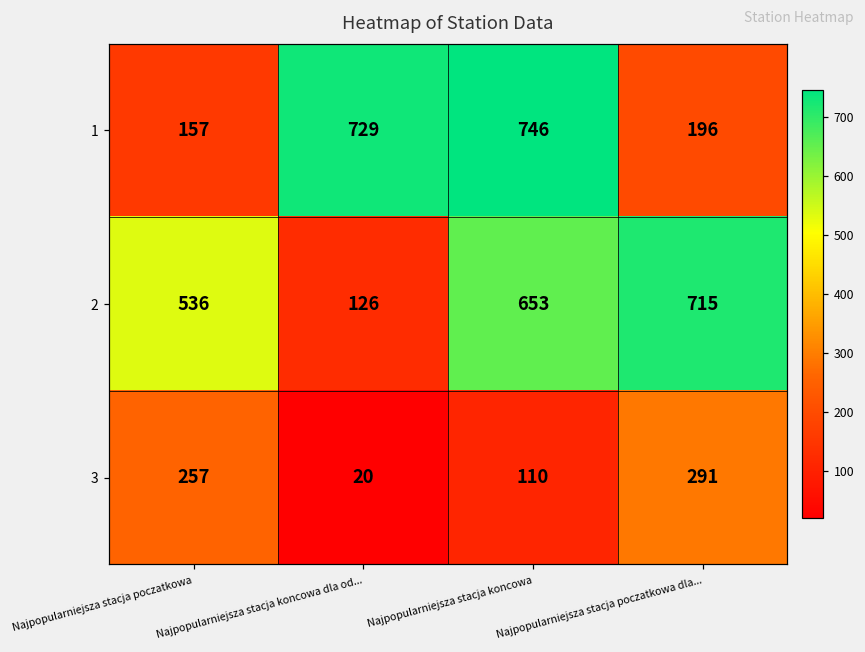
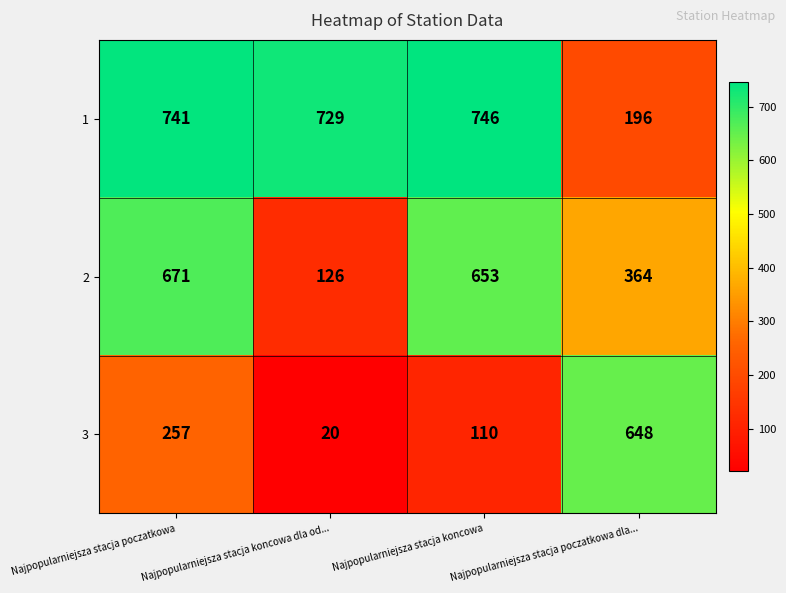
1, Najpopularniejsza stacja poczatkowa: 157 -> 741
2, Najpopularniejsza stacja poczatkowa: 536 -> 671
2, Najpopularniejsza stacja poczatkowa dla...: 715 -> 364
3, Najpopularniejsza stacja poczatkowa dla...: 291 -> 648
